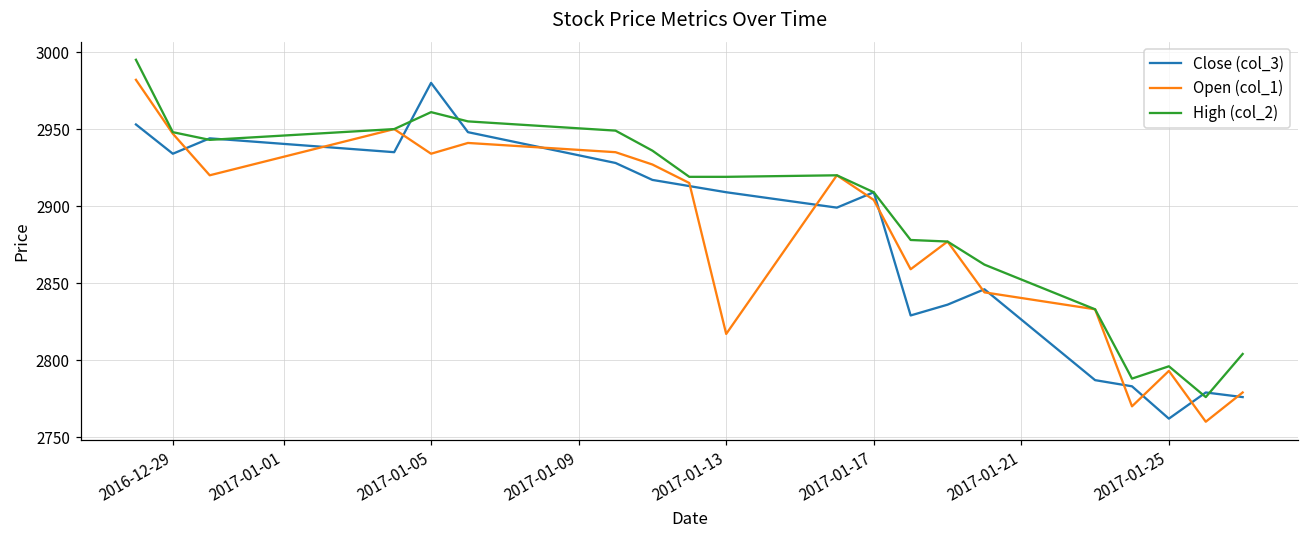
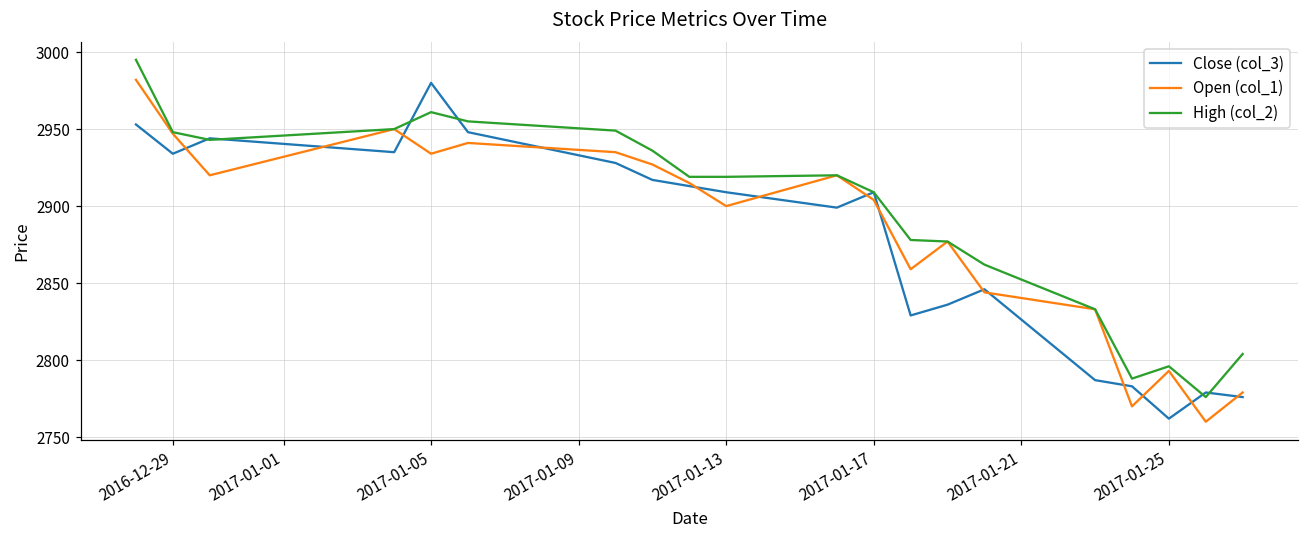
Open (col_1), 2017-01-13: 2817 -> 2900
